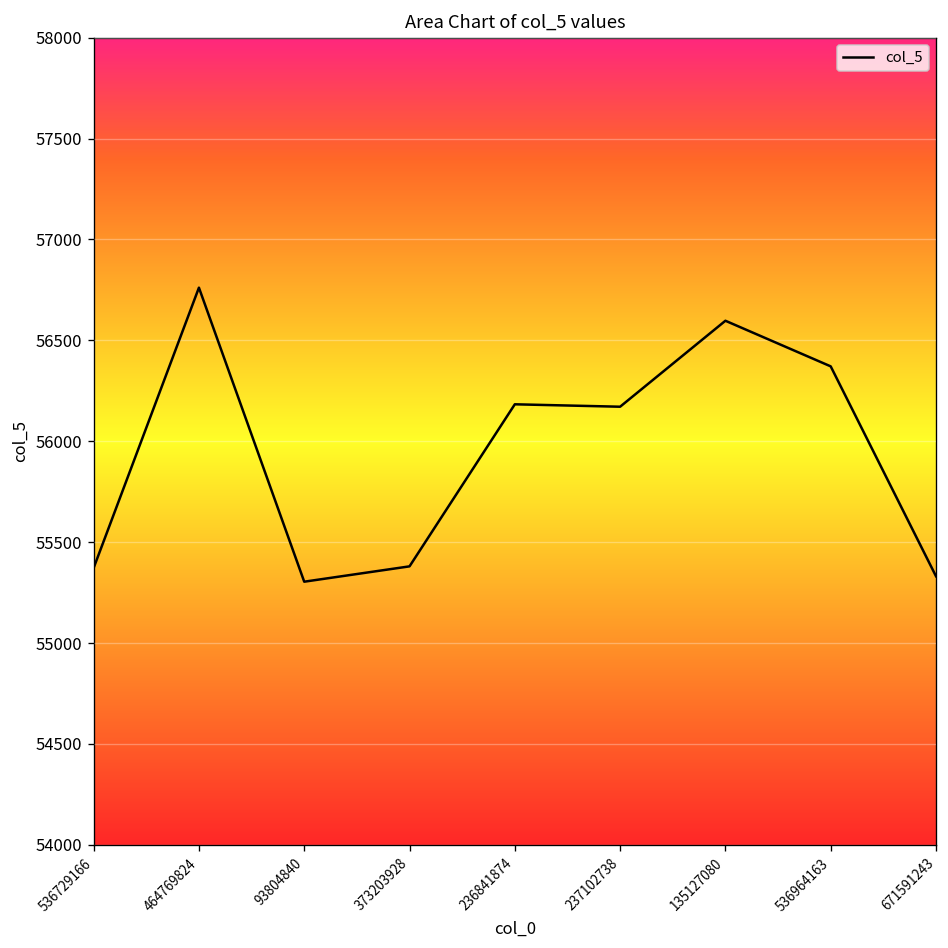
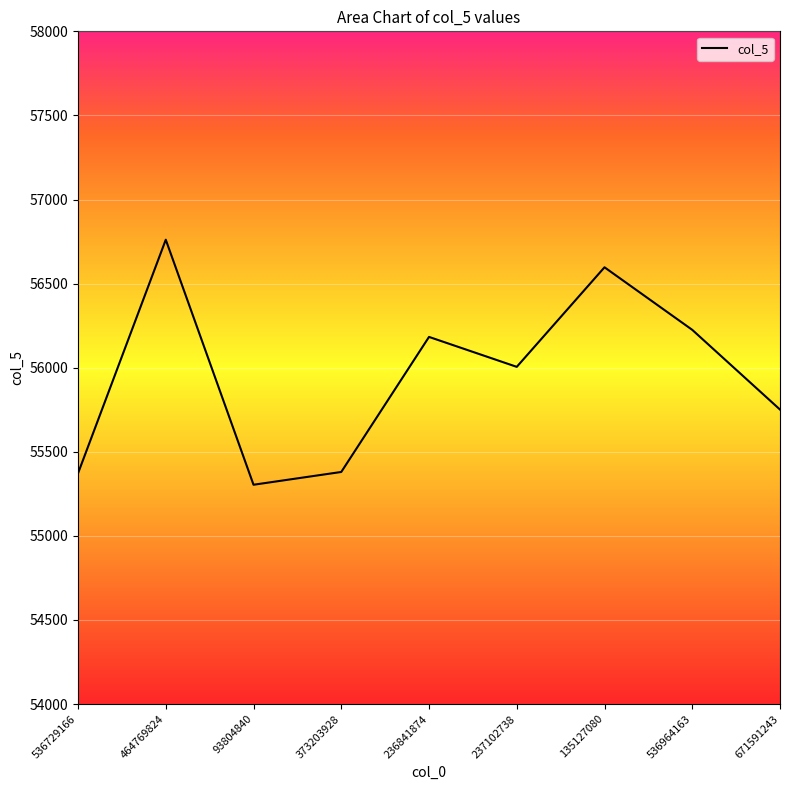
237102738: 56170 -> 56010
536964163: 56370 -> 56230
671591243: 55330 -> 55750
